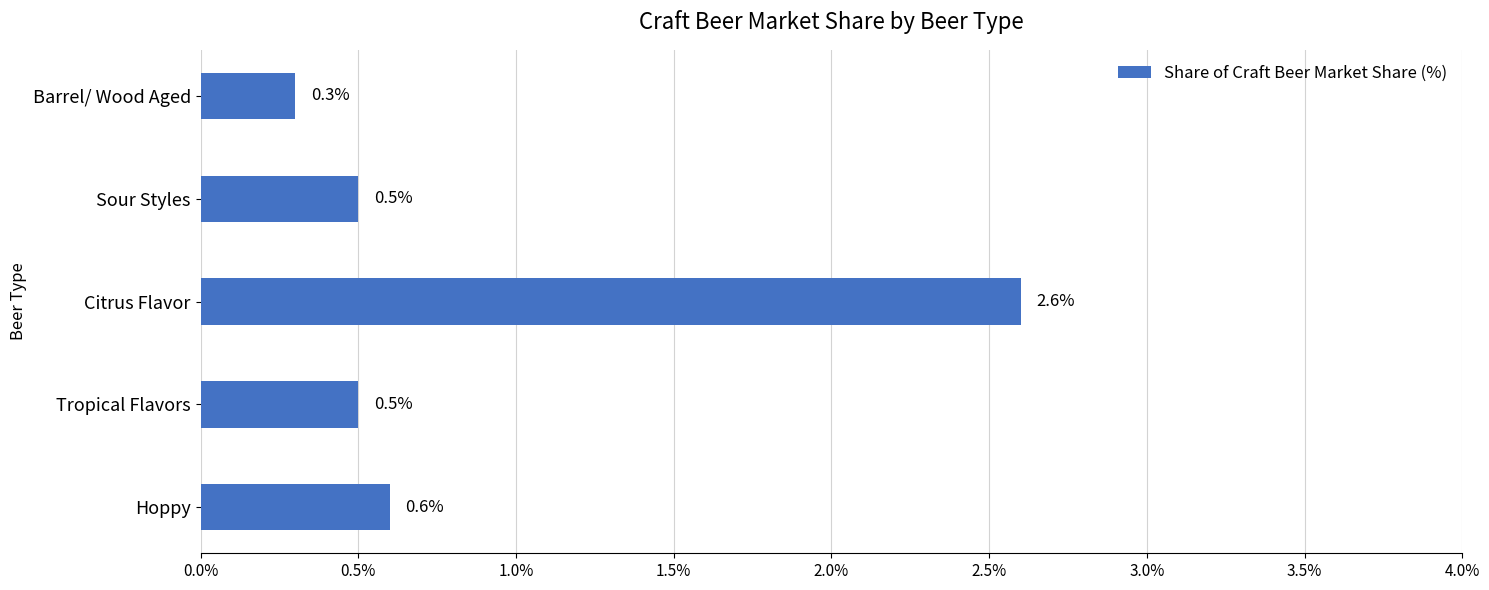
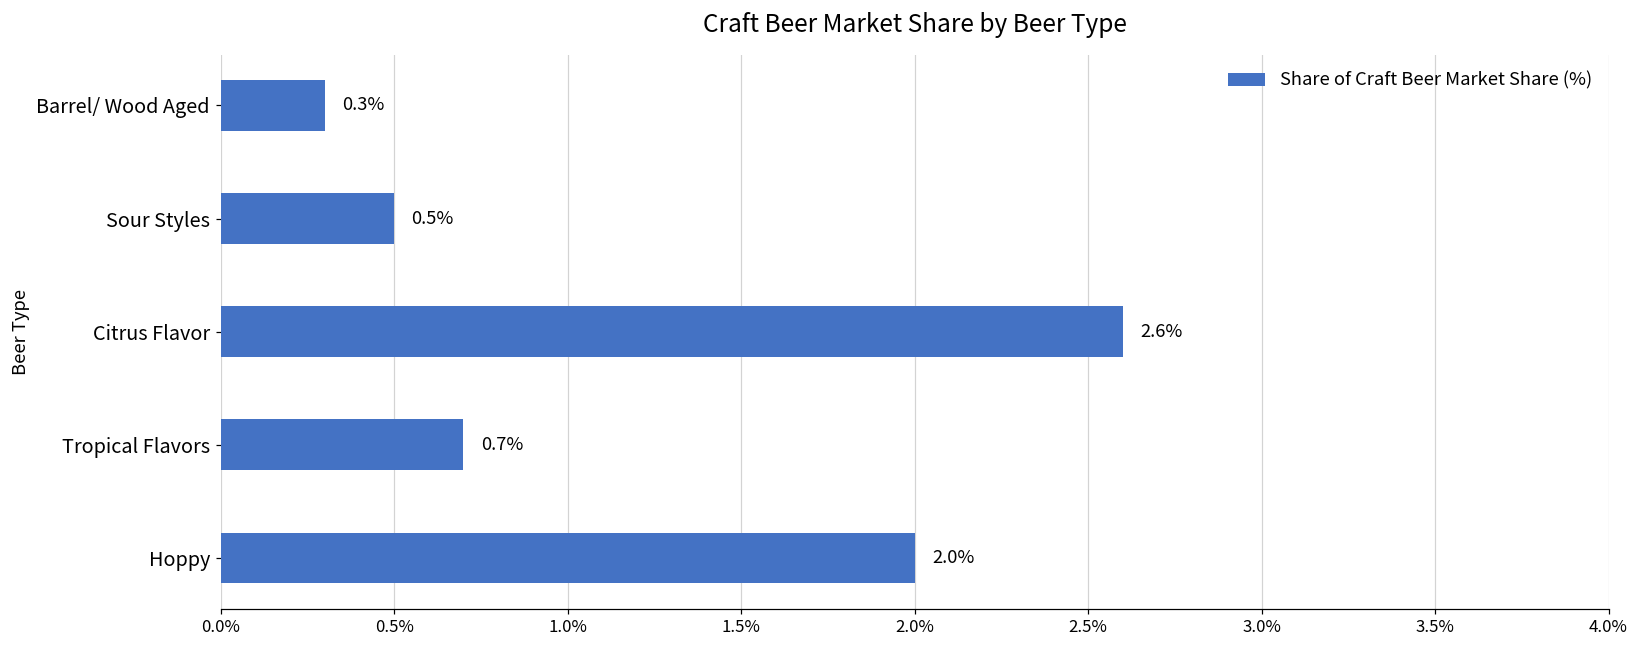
Tropical Flavors: 0.5% -> 0.7%
Hoppy: 0.6% -> 2.0%
